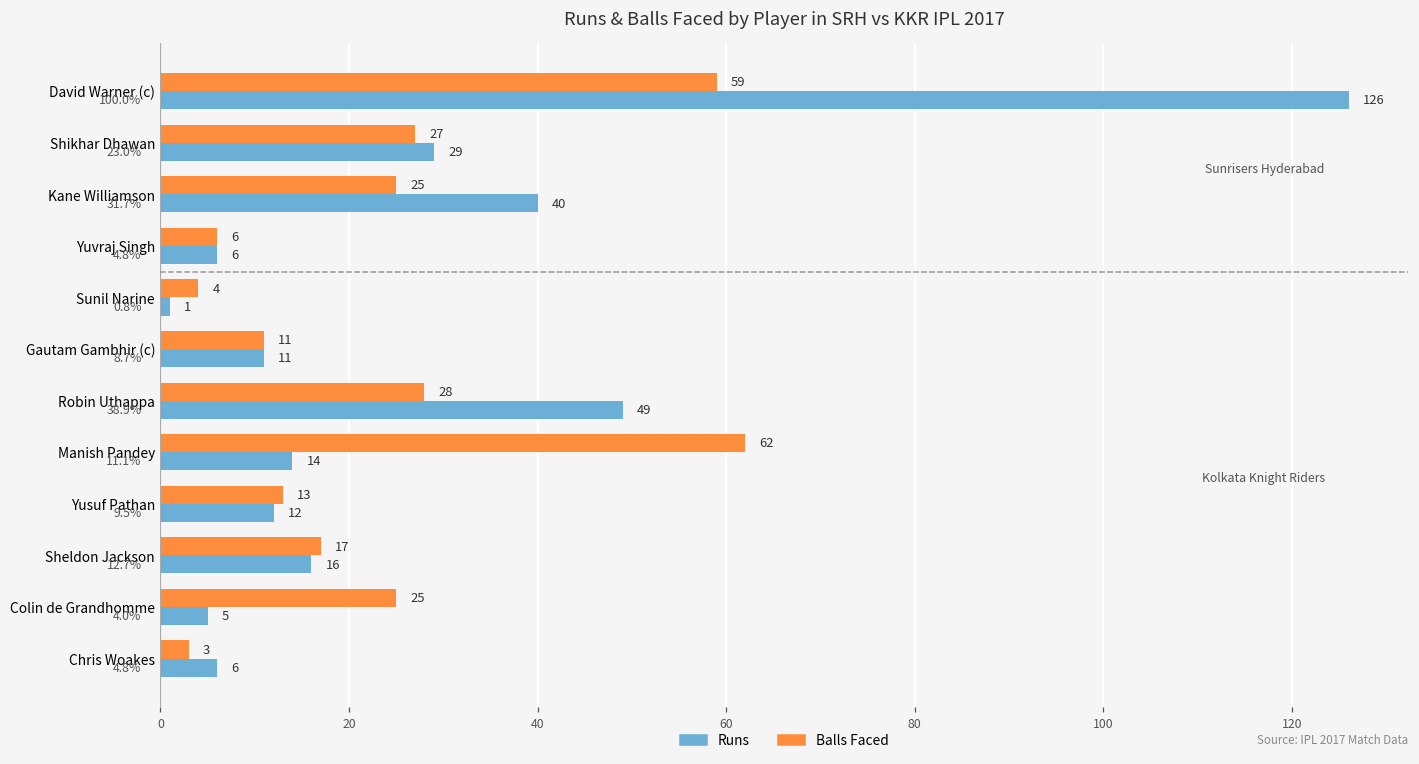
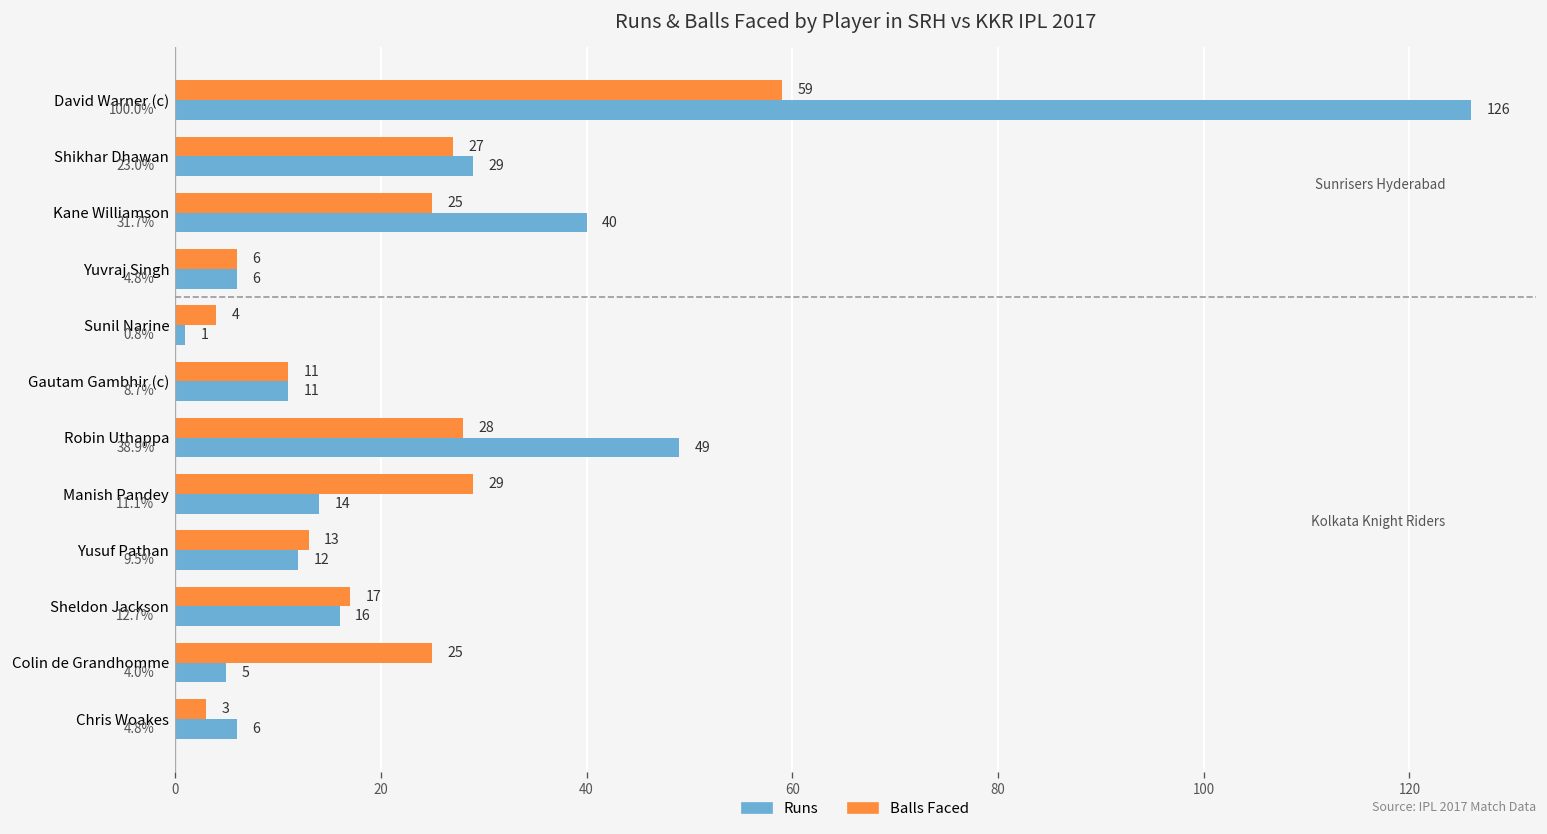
Balls Faced, Manish Pandey: 62 -> 29
